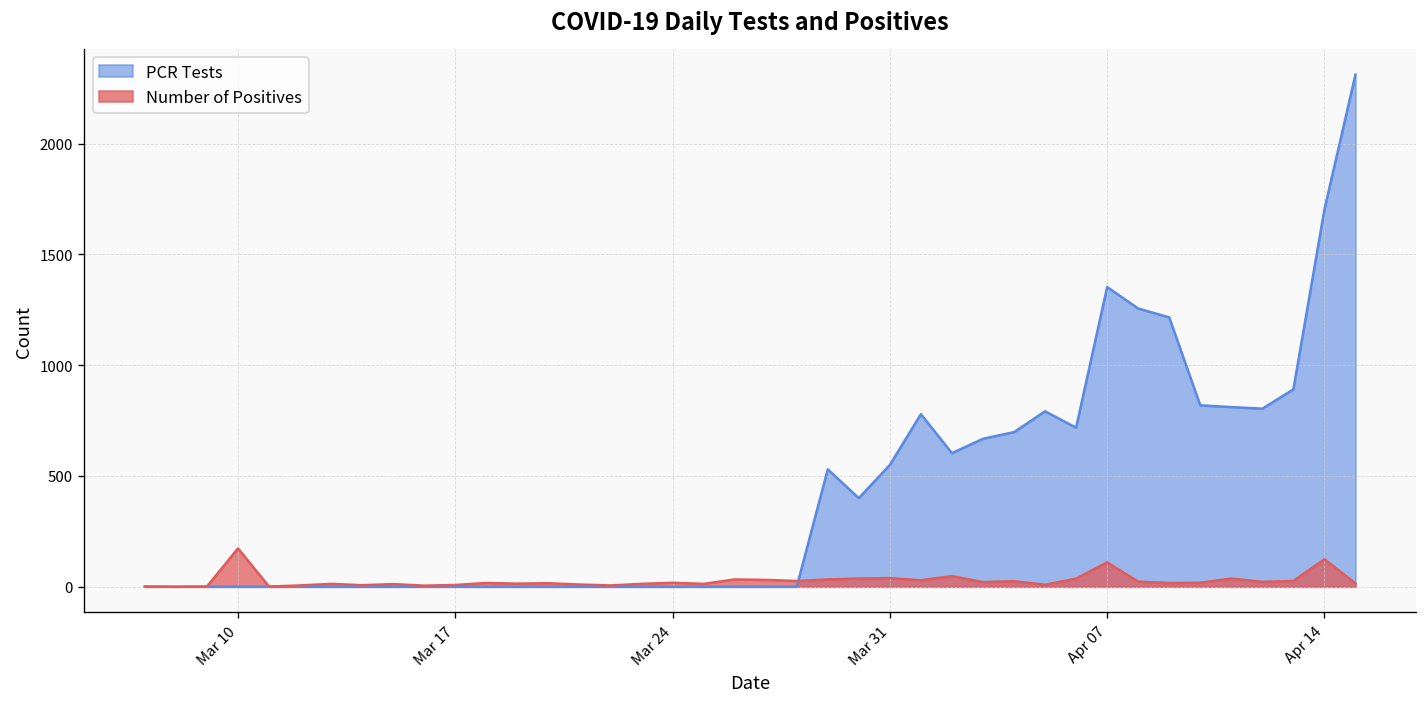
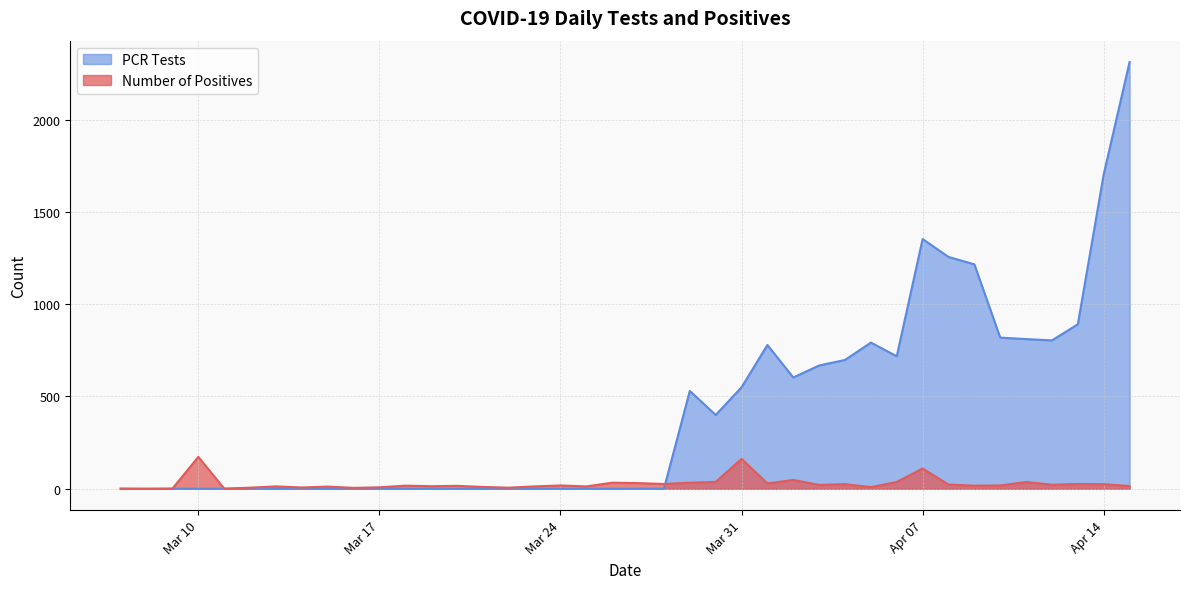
Number of Positives, Mar 31: 40 -> 160
Number of Positives, Apr 14: 120 -> 30
